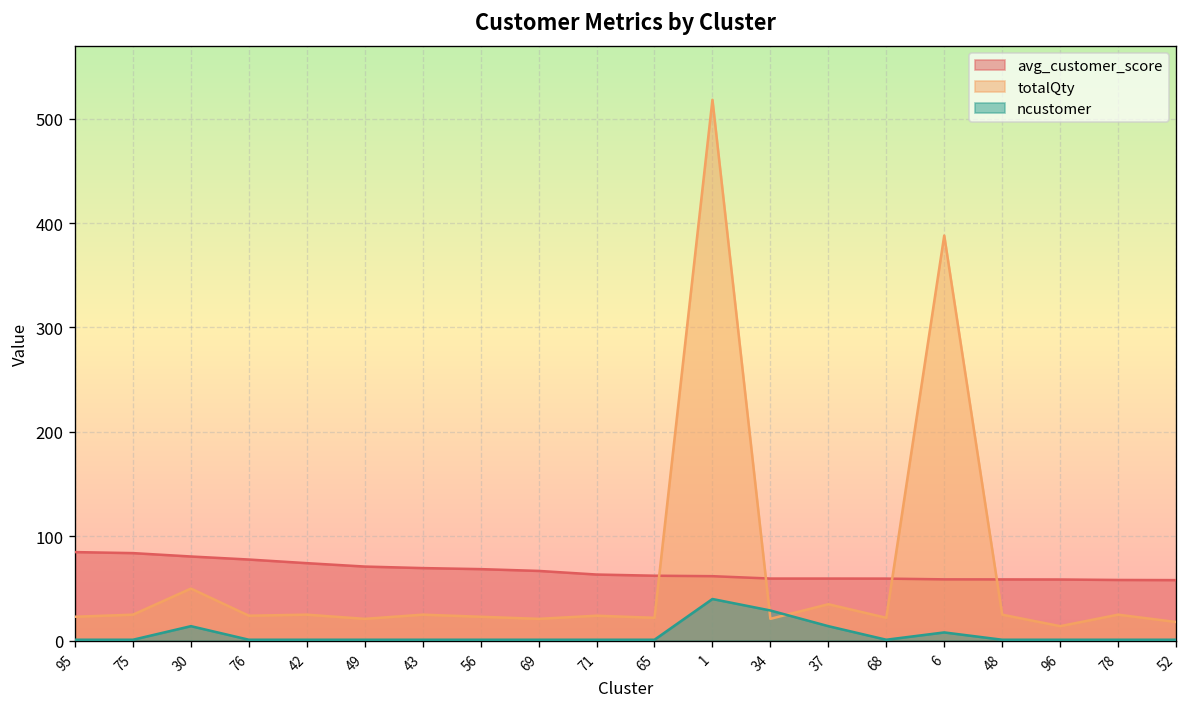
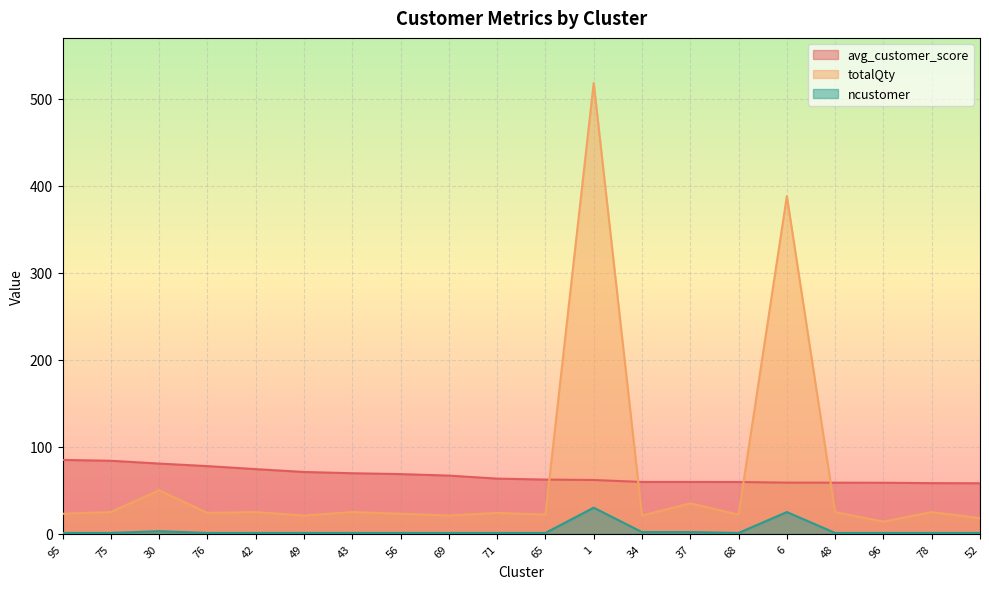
ncustomer, 30: 10 -> 0
ncustomer, 1: 40 -> 30
ncustomer, 34: 30 -> 0
ncustomer, 37: 10 -> 0
ncustomer, 6: 10 -> 30
